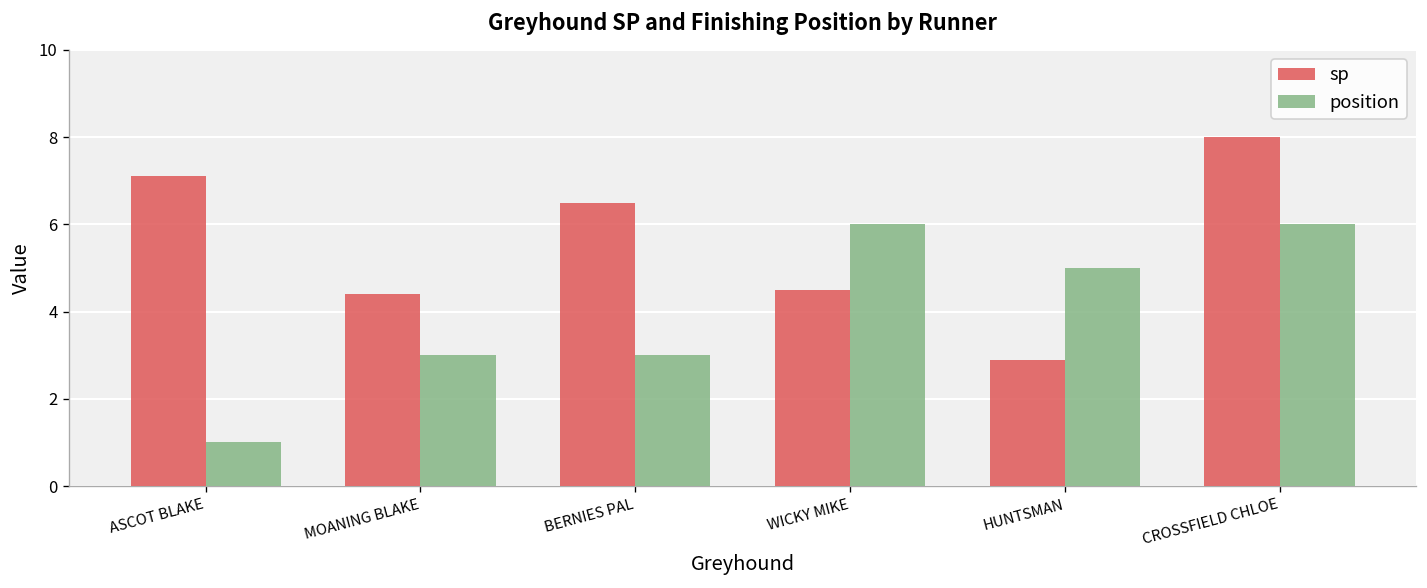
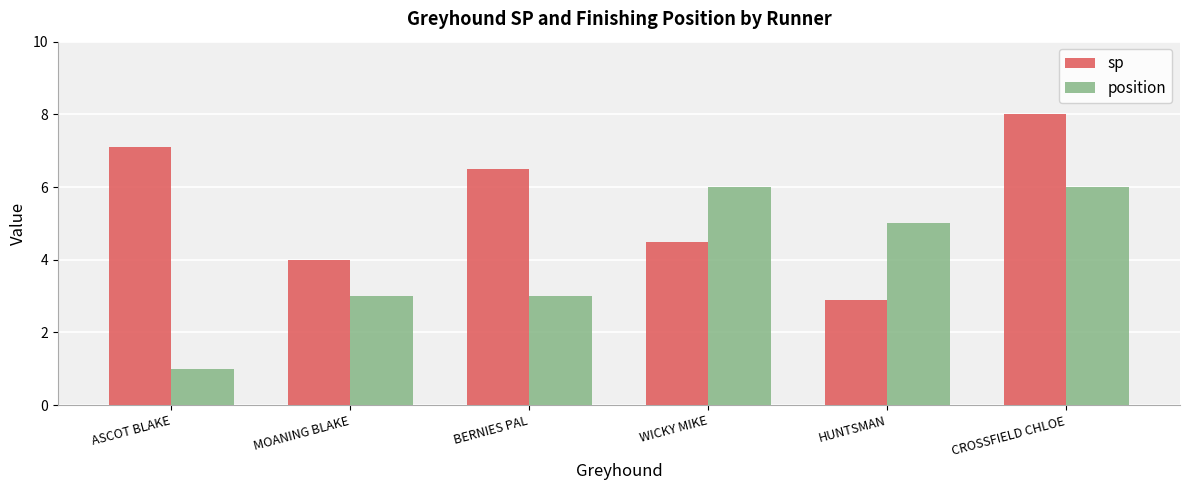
sp, MOANING BLAKE: 4.4 -> 4.0
